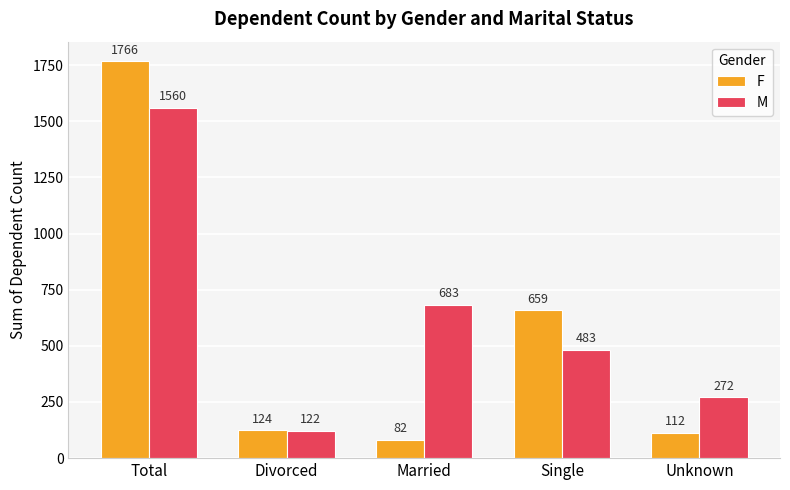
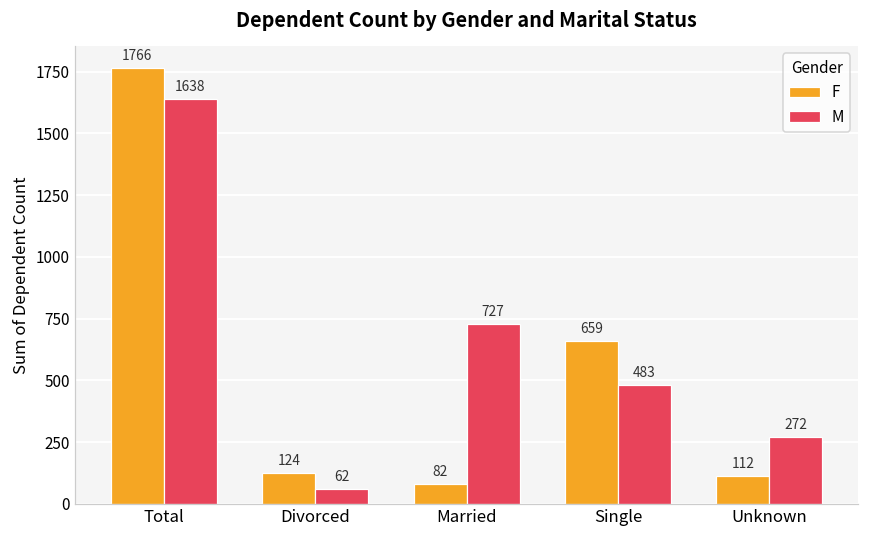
M, Total: 1560 -> 1638
M, Divorced: 122 -> 62
M, Married: 683 -> 727
